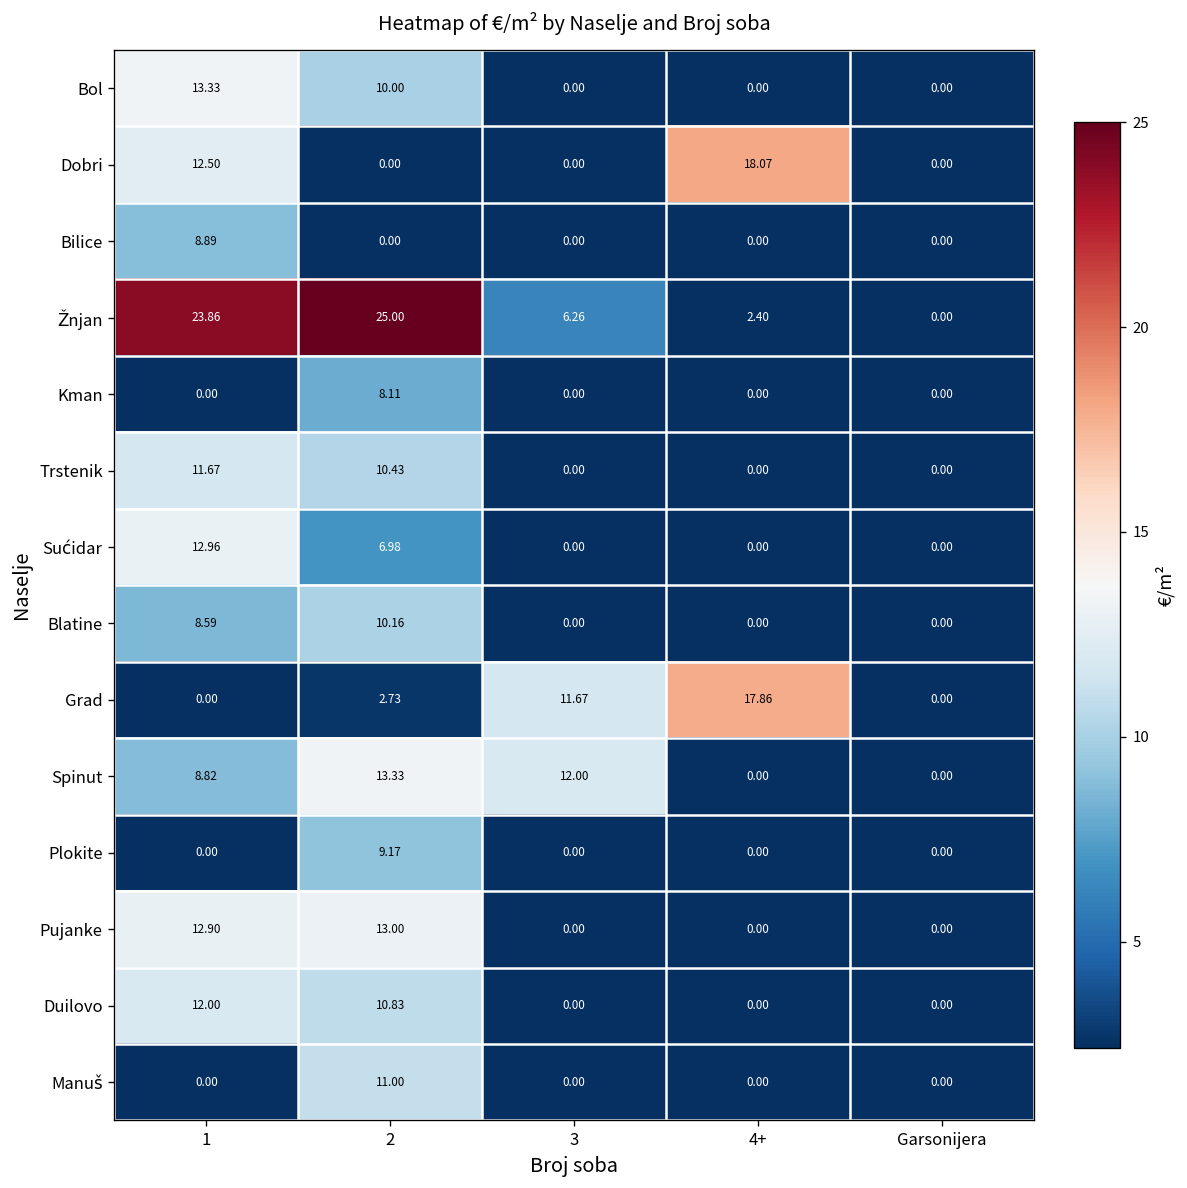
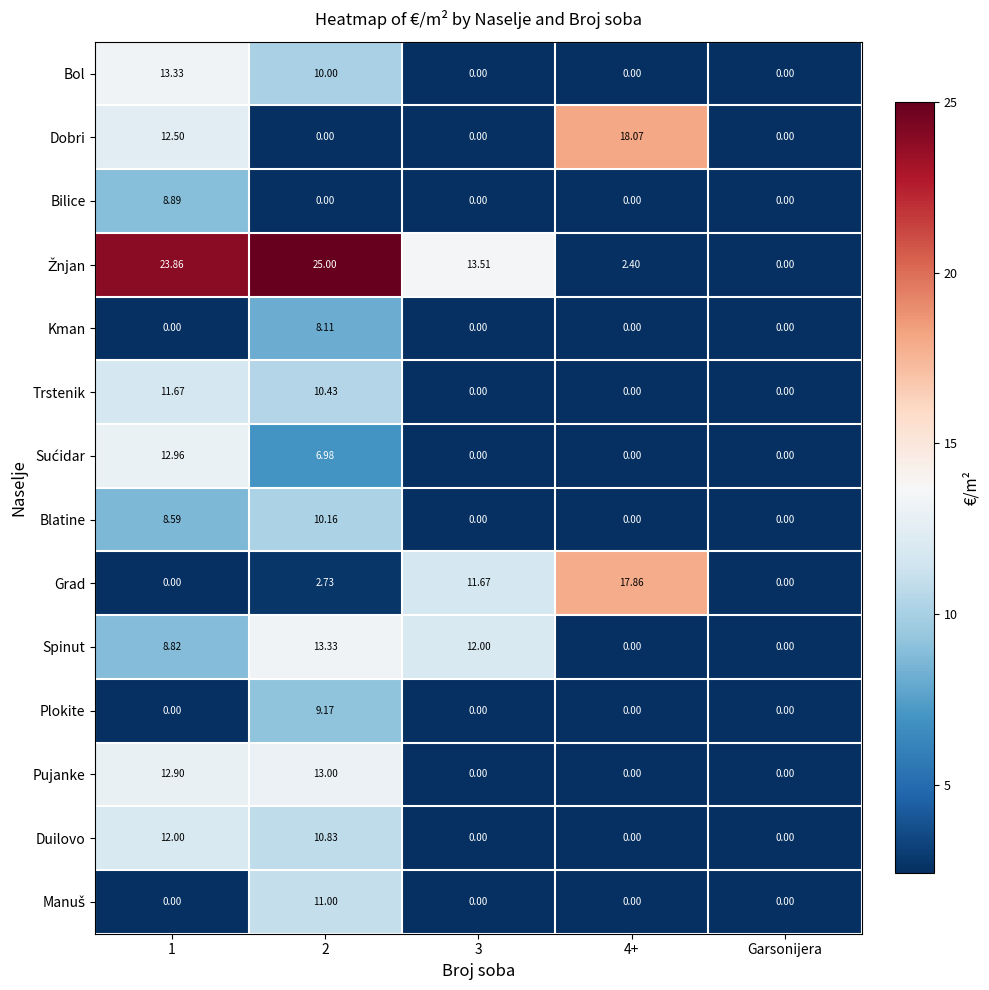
Žnjan, 3: 6.26 -> 13.51
